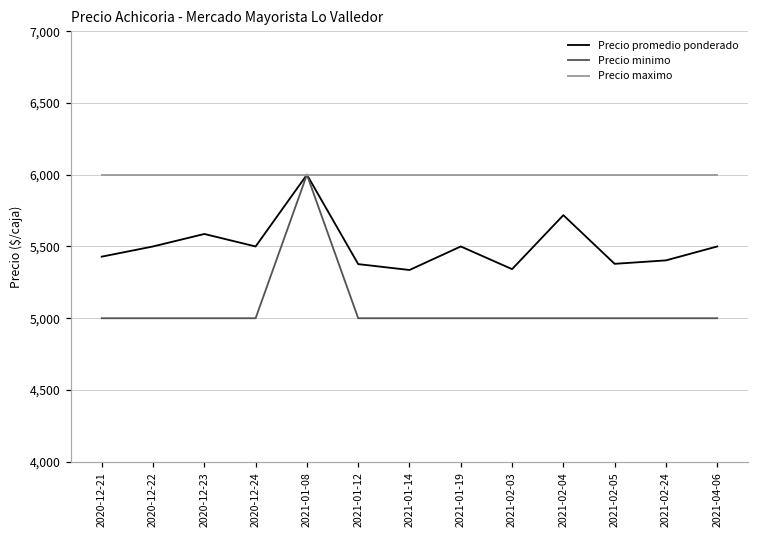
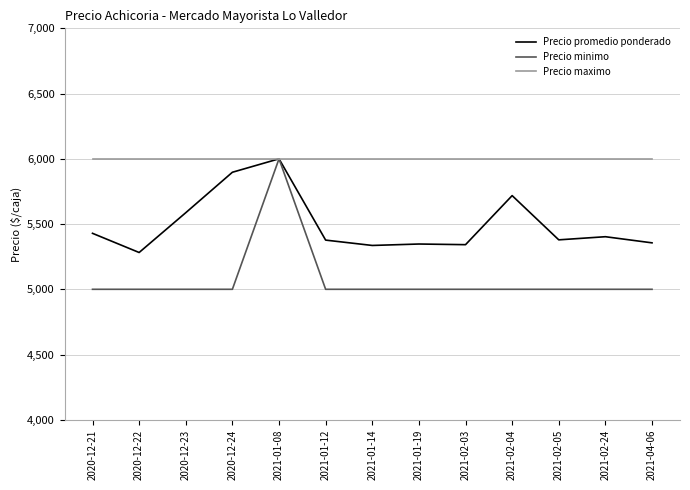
Precio promedio ponderado, 2020-12-22: 5,500 -> 5,280
Precio promedio ponderado, 2020-12-24: 5,500 -> 5,900
Precio promedio ponderado, 2021-01-19: 5,500 -> 5,350
Precio promedio ponderado, 2021-04-06: 5,500 -> 5,360
